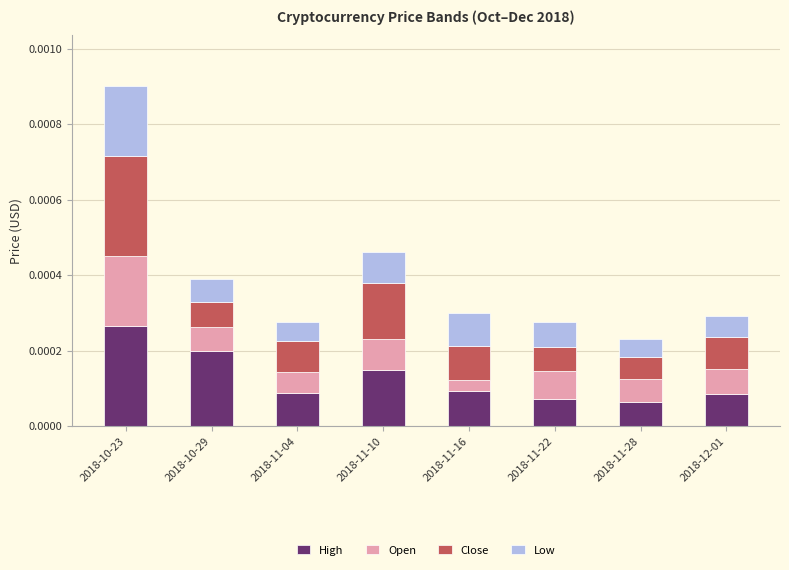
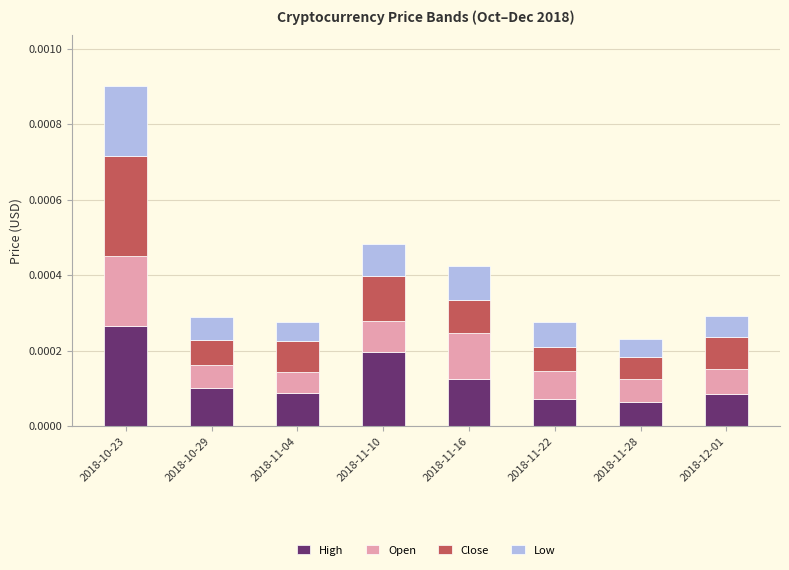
High, 2018-10-29: 0.0002 -> 0.0001
High, 2018-11-10: 0.00015 -> 0.00020
Close, 2018-11-10: 0.00015 -> 0.00012
High, 2018-11-16: 0.00009 -> 0.00013
Open, 2018-11-16: 0.00003 -> 0.00012
